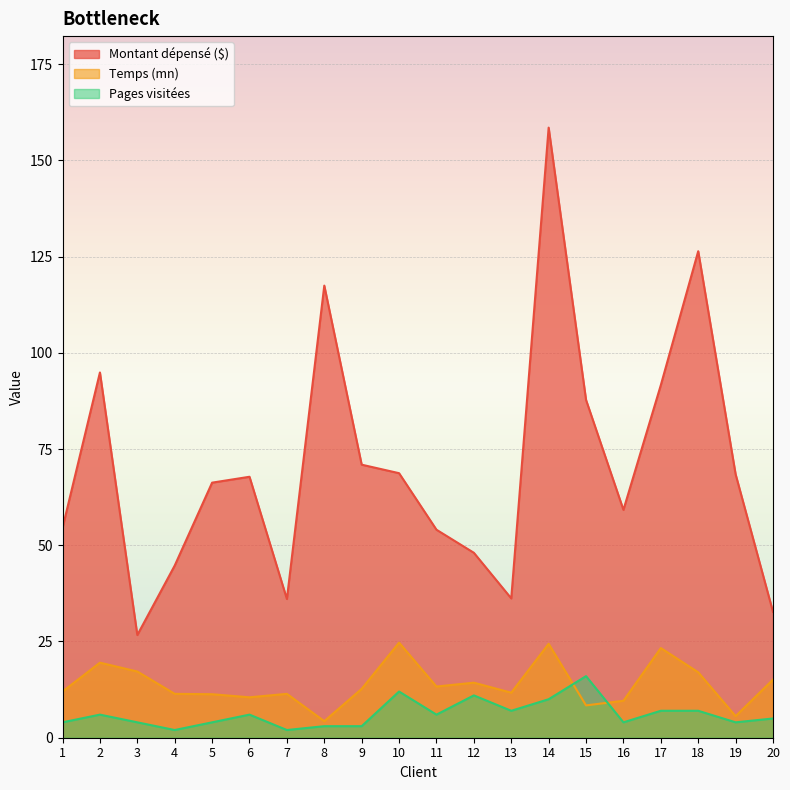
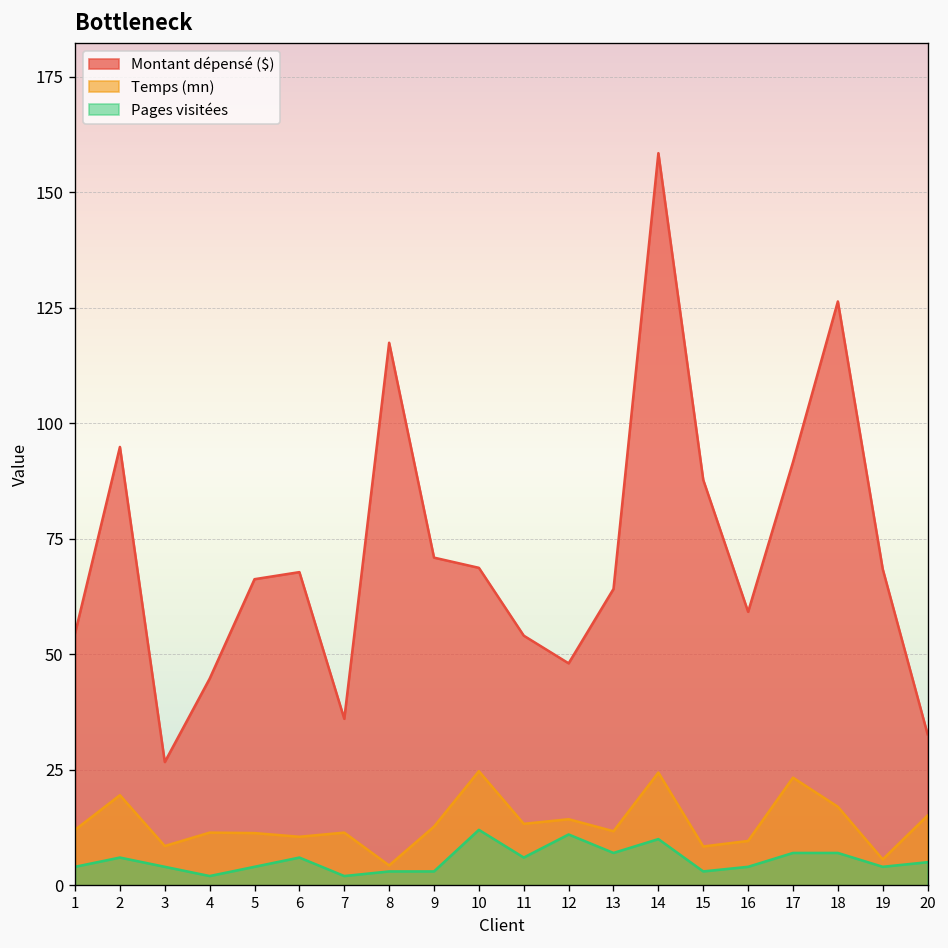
Temps (mn), 3: 17 -> 9
Montant dépensé ($), 13: 36 -> 64
Pages visitées, 15: 16 -> 3
